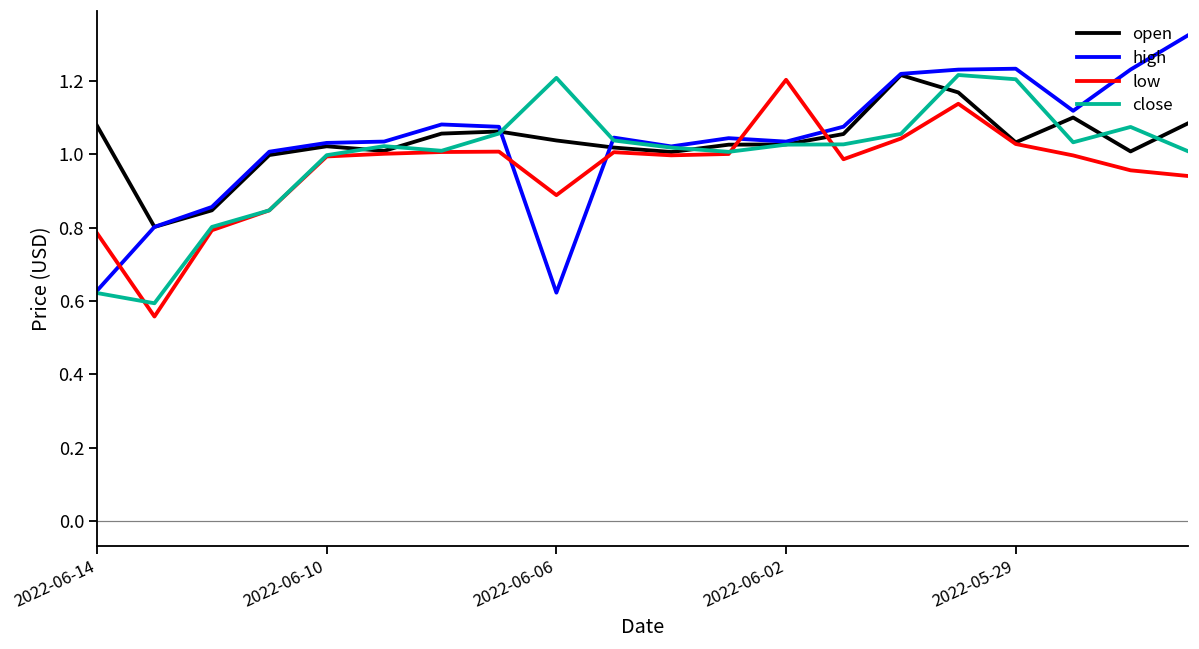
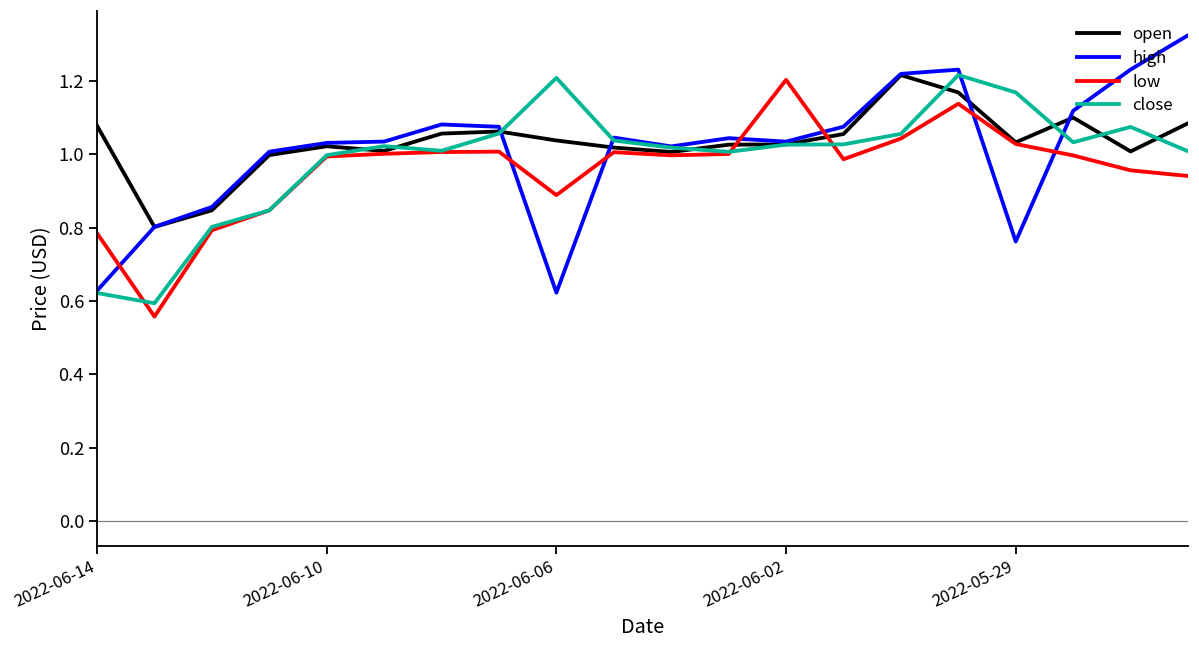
high, 2022-05-29: 1.23 -> 0.76
close, 2022-05-29: 1.20 -> 1.17
